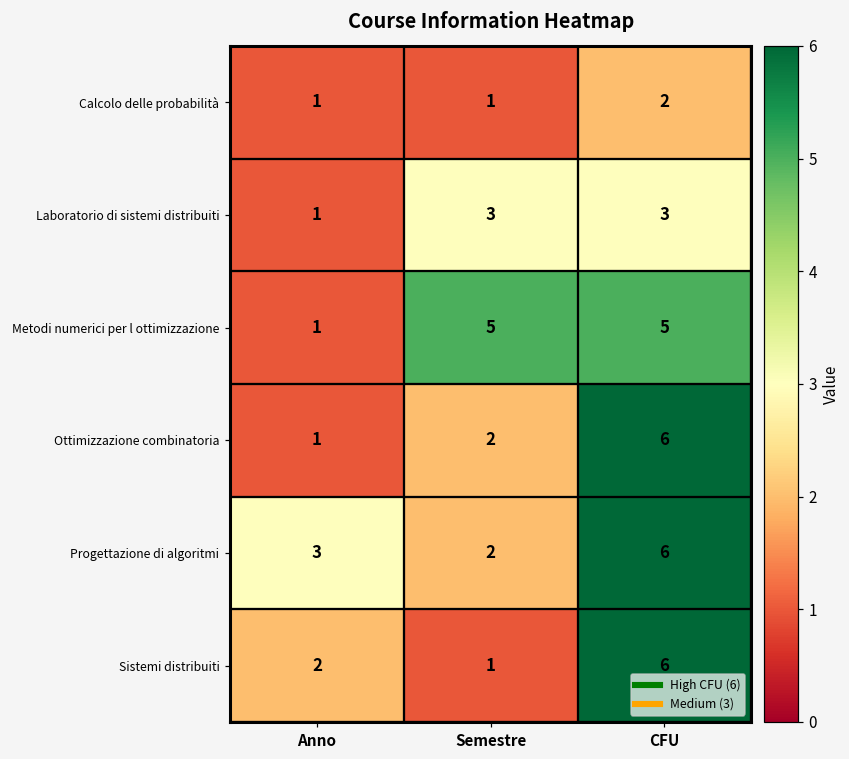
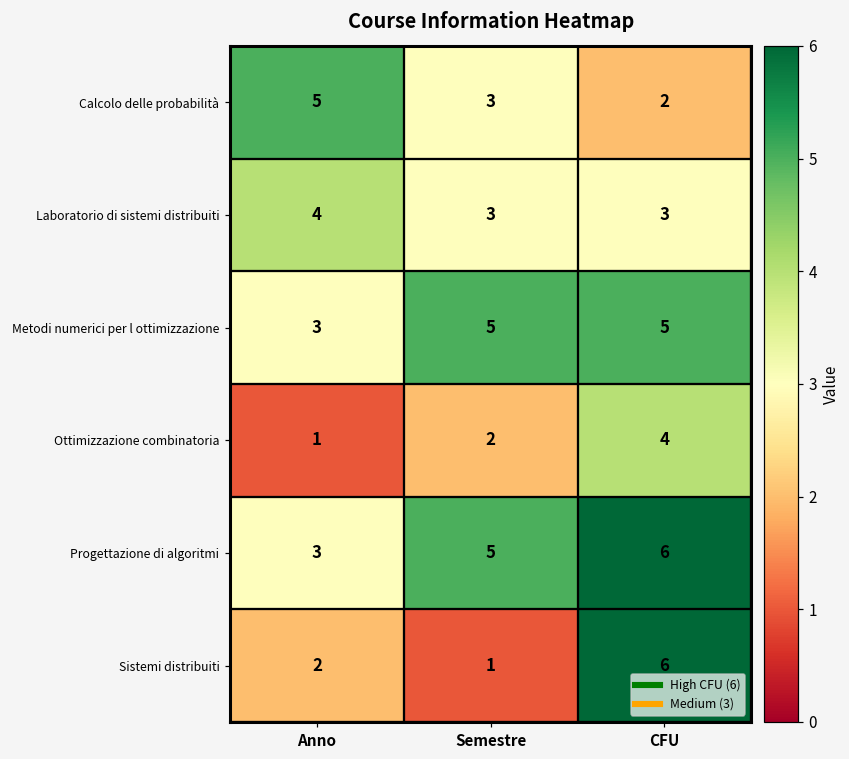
Calcolo delle probabilità, Anno: 1 -> 5
Calcolo delle probabilità, Semestre: 1 -> 3
Laboratorio di sistemi distribuiti, Anno: 1 -> 4
Metodi numerici per l ottimizzazione, Anno: 1 -> 3
Ottimizzazione combinatoria, CFU: 6 -> 4
Progettazione di algoritmi, Semestre: 2 -> 5
